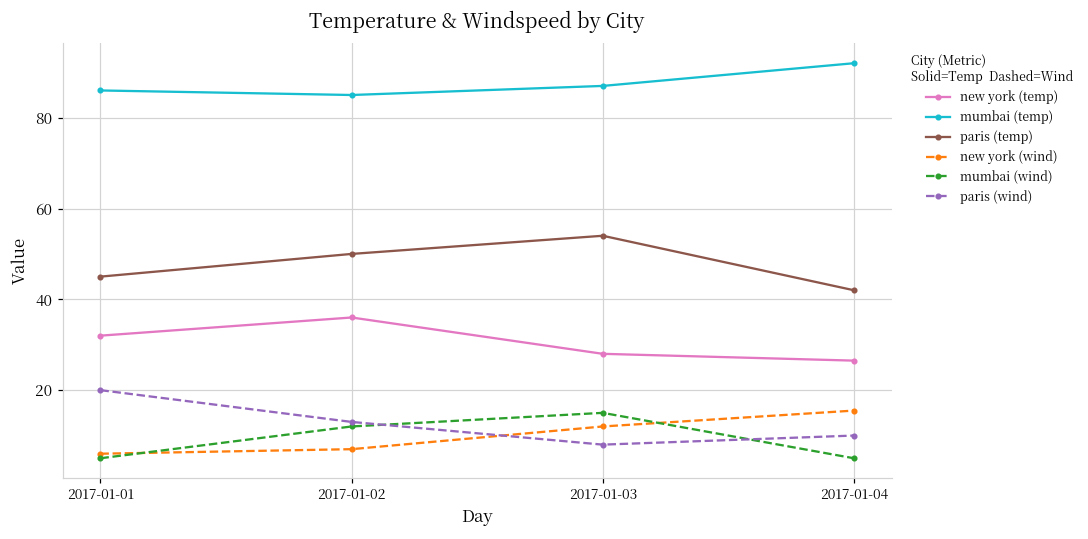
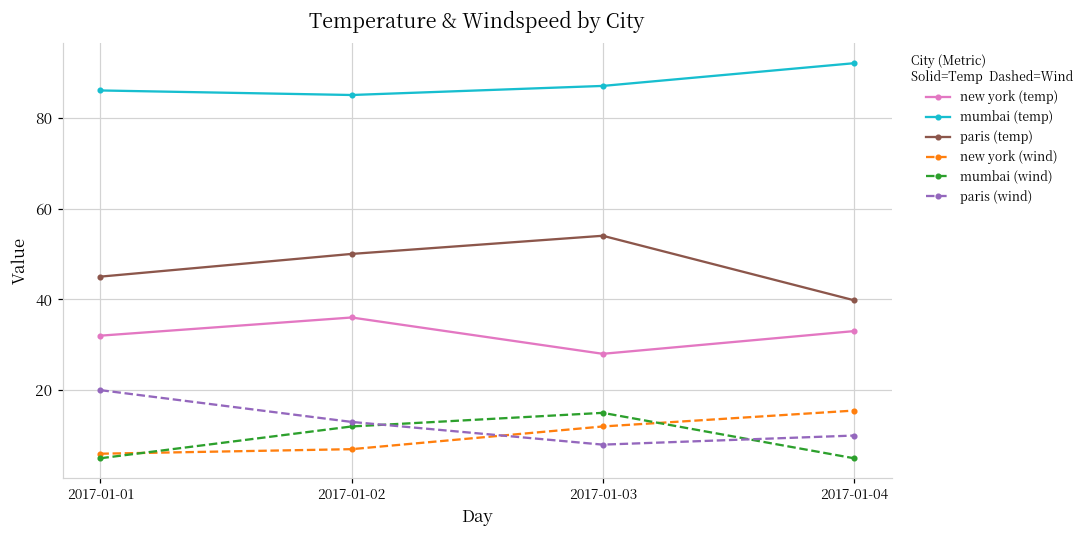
new york (temp), 2017-01-04: 27 -> 33
paris (temp), 2017-01-04: 42 -> 40
